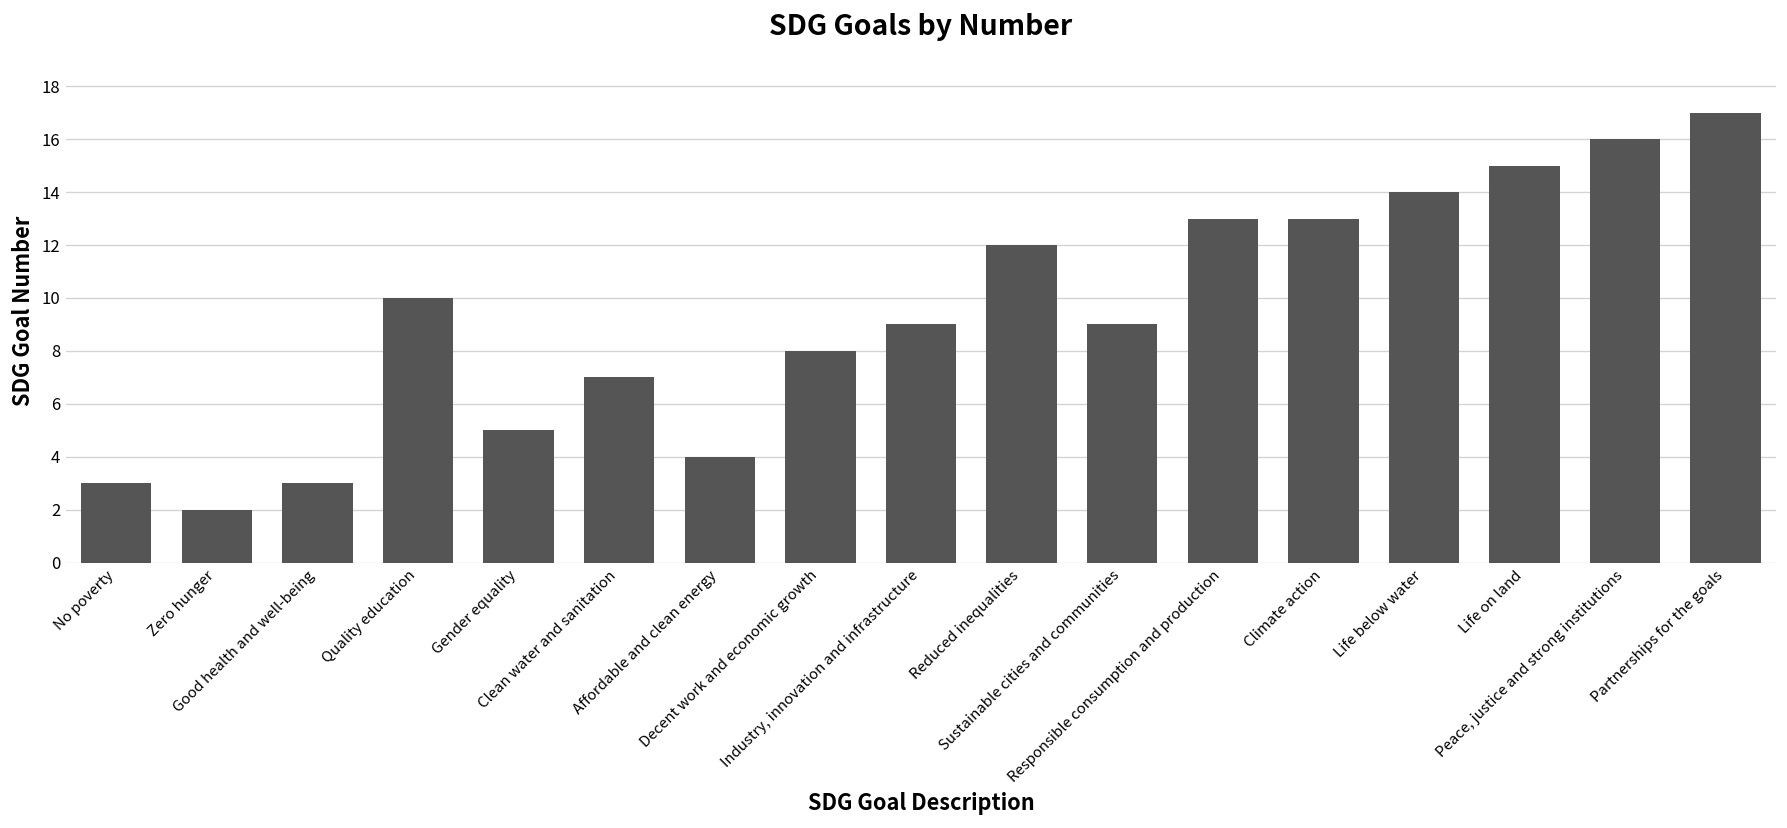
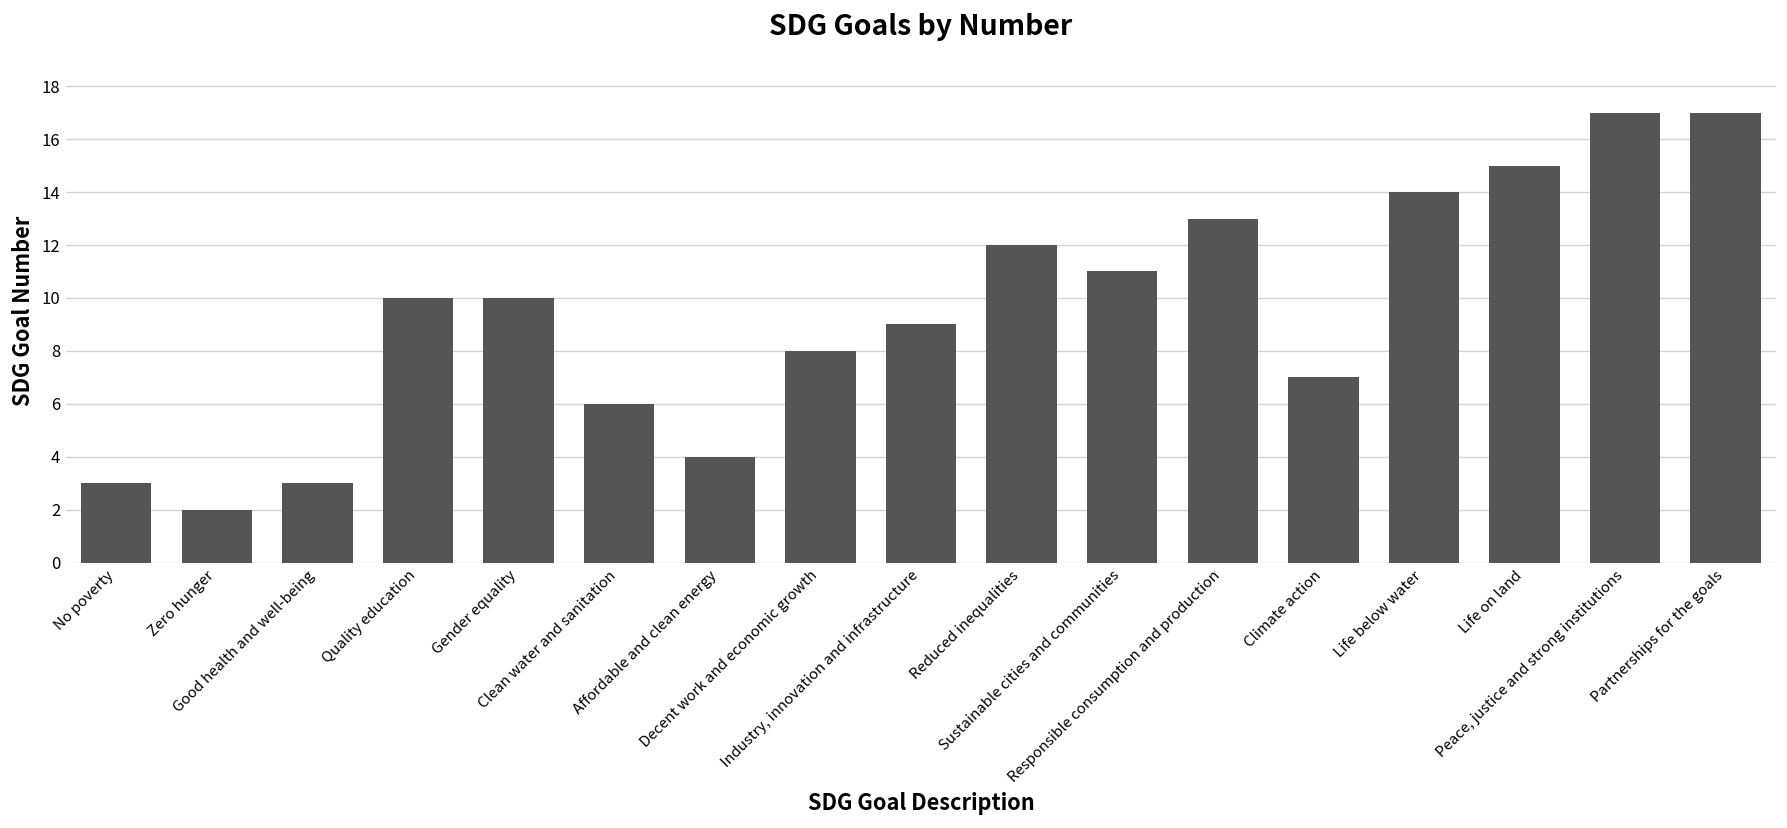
Gender equality: 5 -> 10
Clean water and sanitation: 7 -> 6
Sustainable cities and communities: 9 -> 11
Climate action: 13 -> 7
Peace, justice and strong institutions: 16 -> 17
